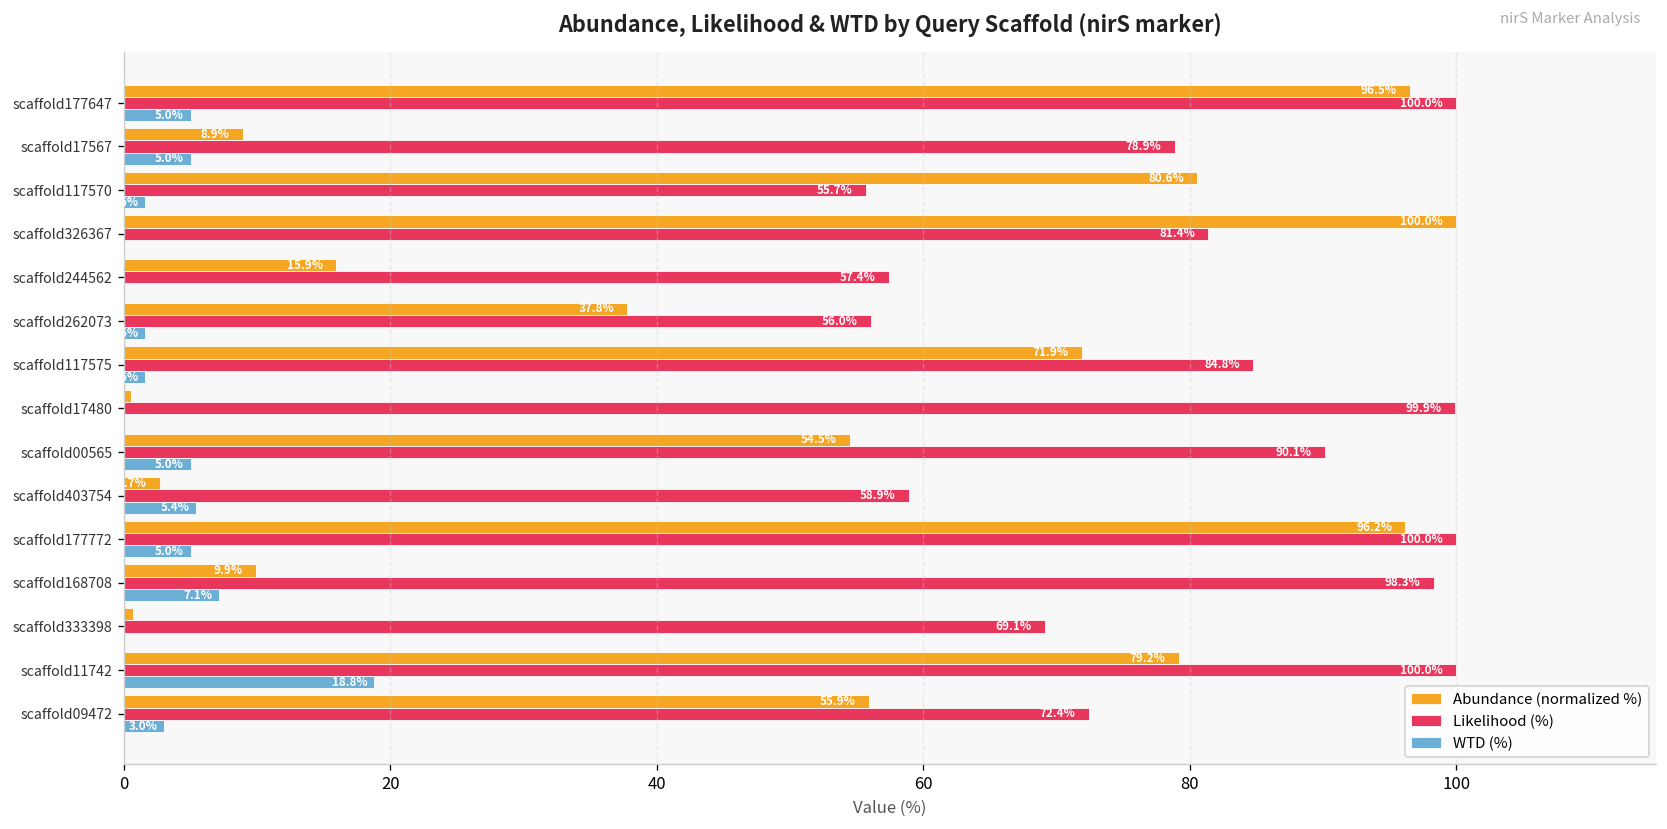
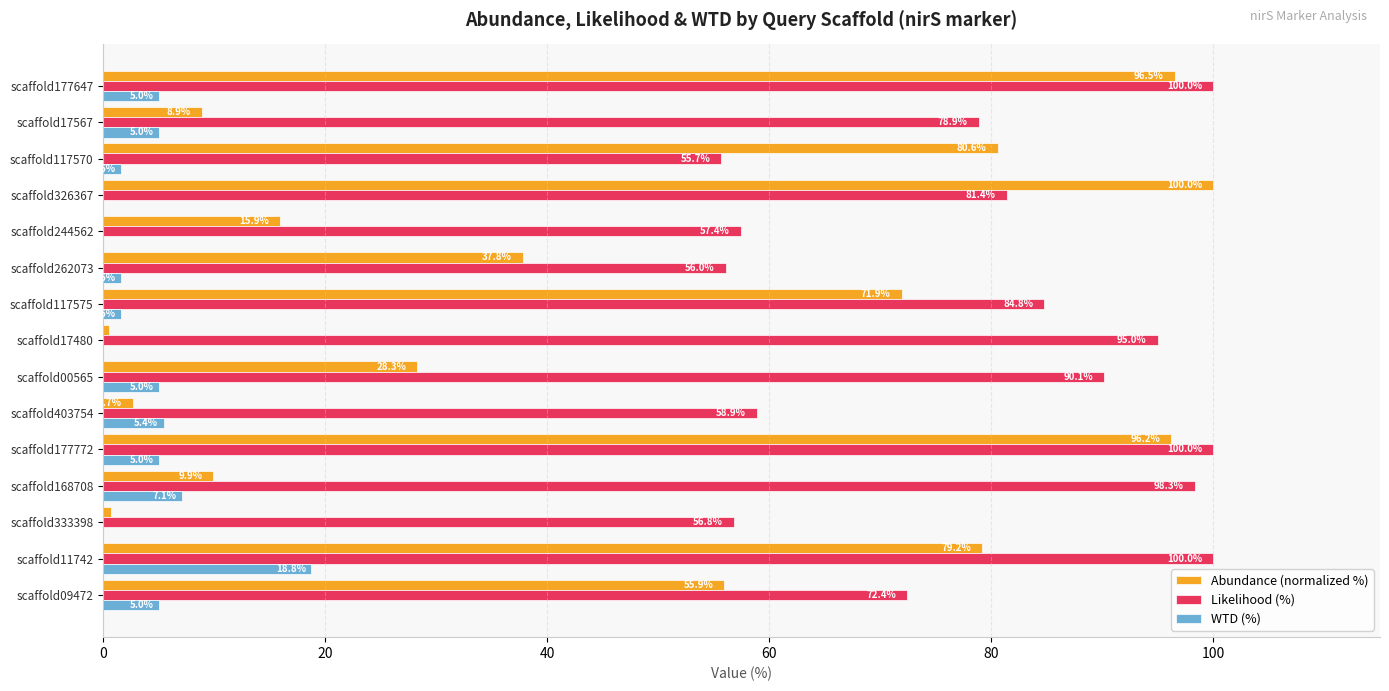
Likelihood (%), scaffold17480: 99.9% -> 95.0%
Abundance (normalized %), scaffold00565: 54.5% -> 28.3%
Likelihood (%), scaffold333398: 69.1% -> 56.8%
WTD (%), scaffold09472: 3.0% -> 5.0%
